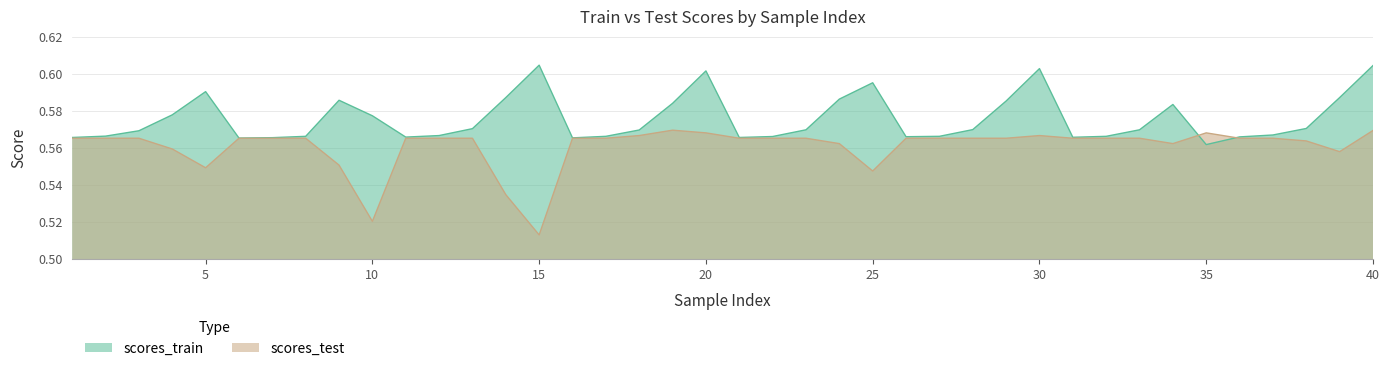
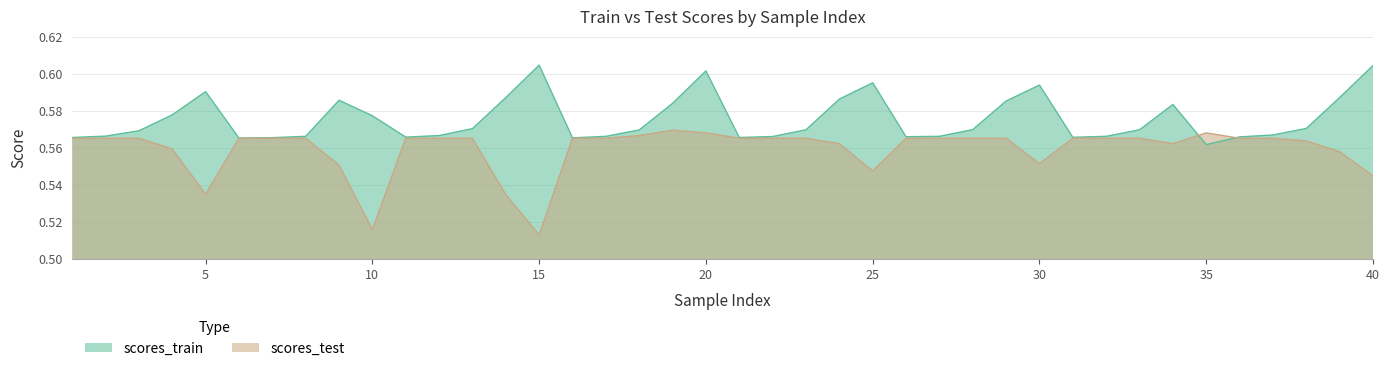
scores_test, 5: 0.549 -> 0.535
scores_test, 10: 0.520 -> 0.516
scores_train, 30: 0.603 -> 0.594
scores_test, 30: 0.567 -> 0.551
scores_test, 40: 0.569 -> 0.545
